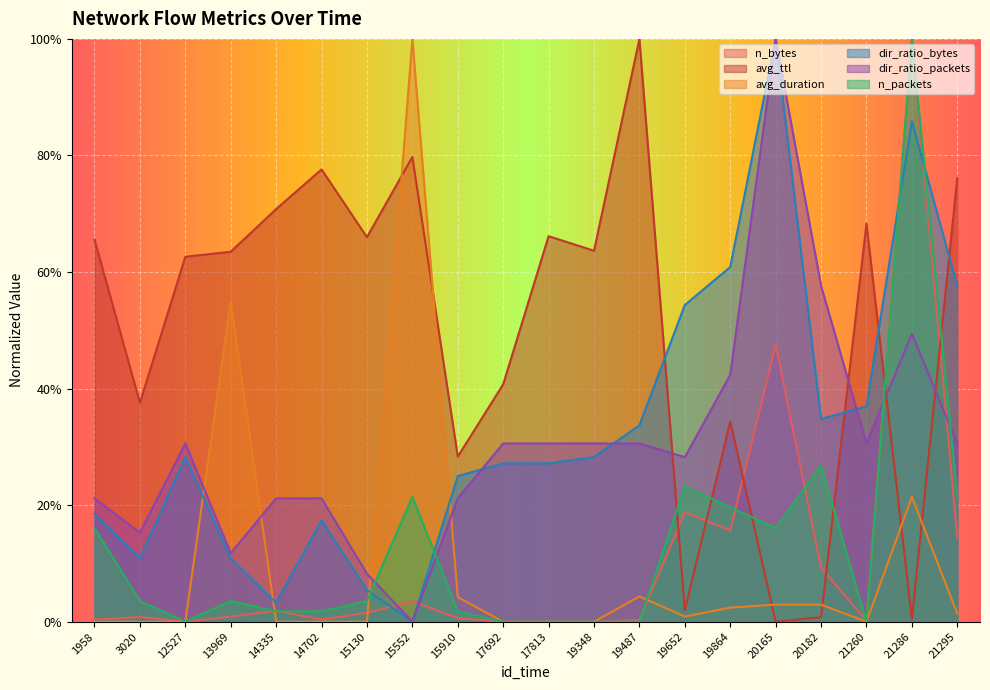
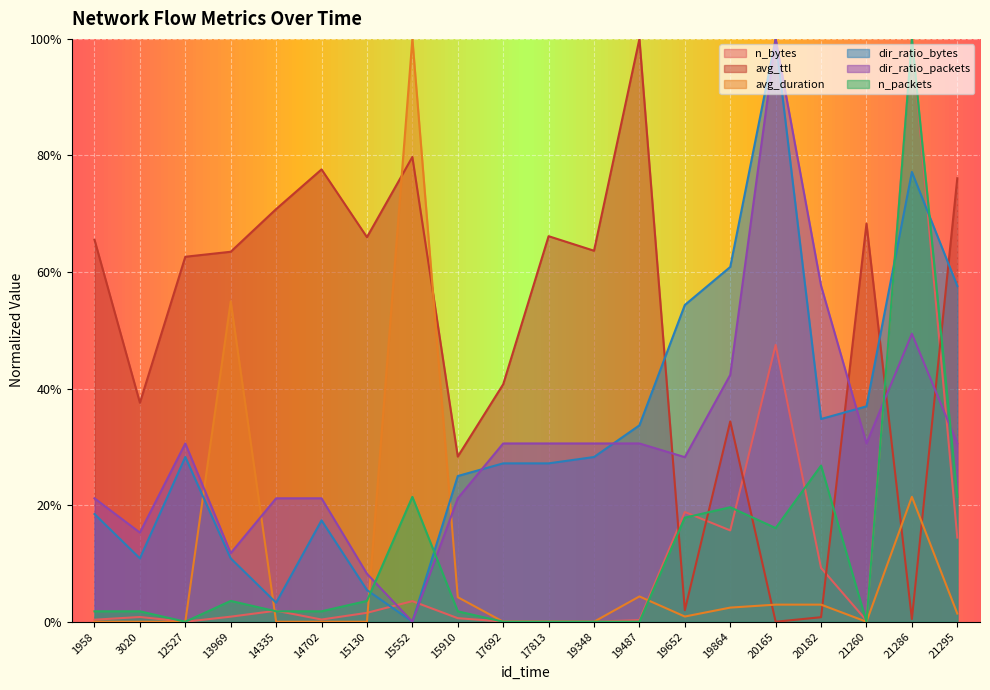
n_packets, 1958: 16% -> 2%
n_packets, 3020: 4% -> 2%
n_packets, 19652: 23% -> 18%
dir_ratio_bytes, 21286: 86% -> 77%
